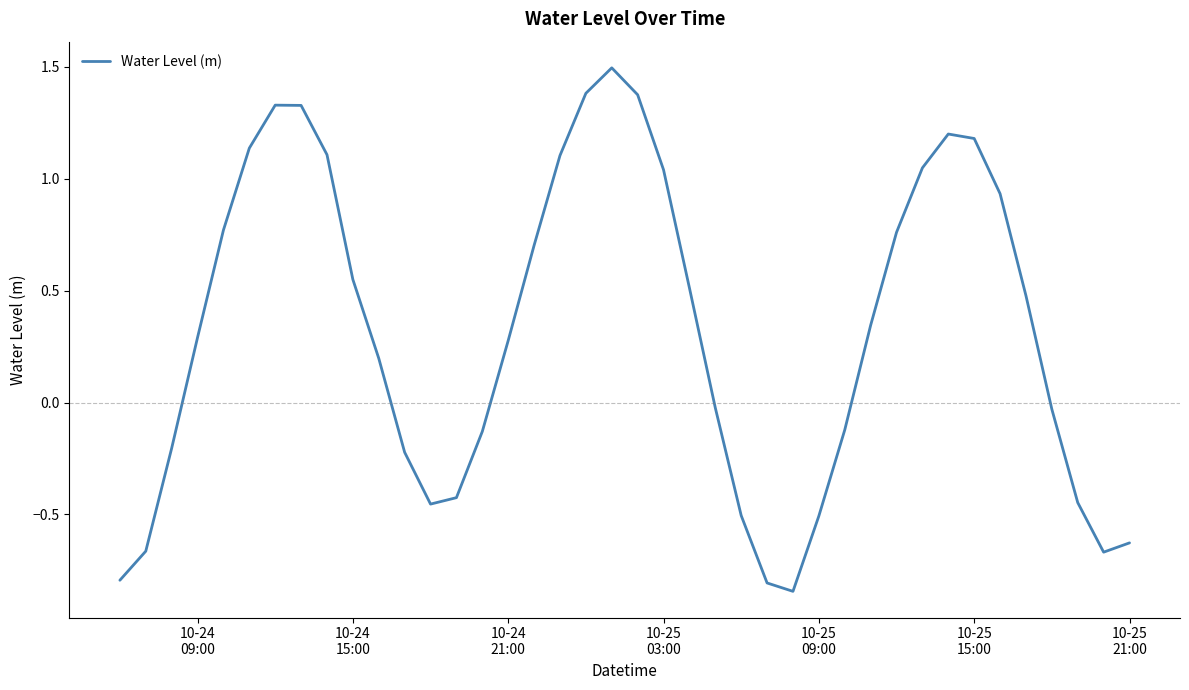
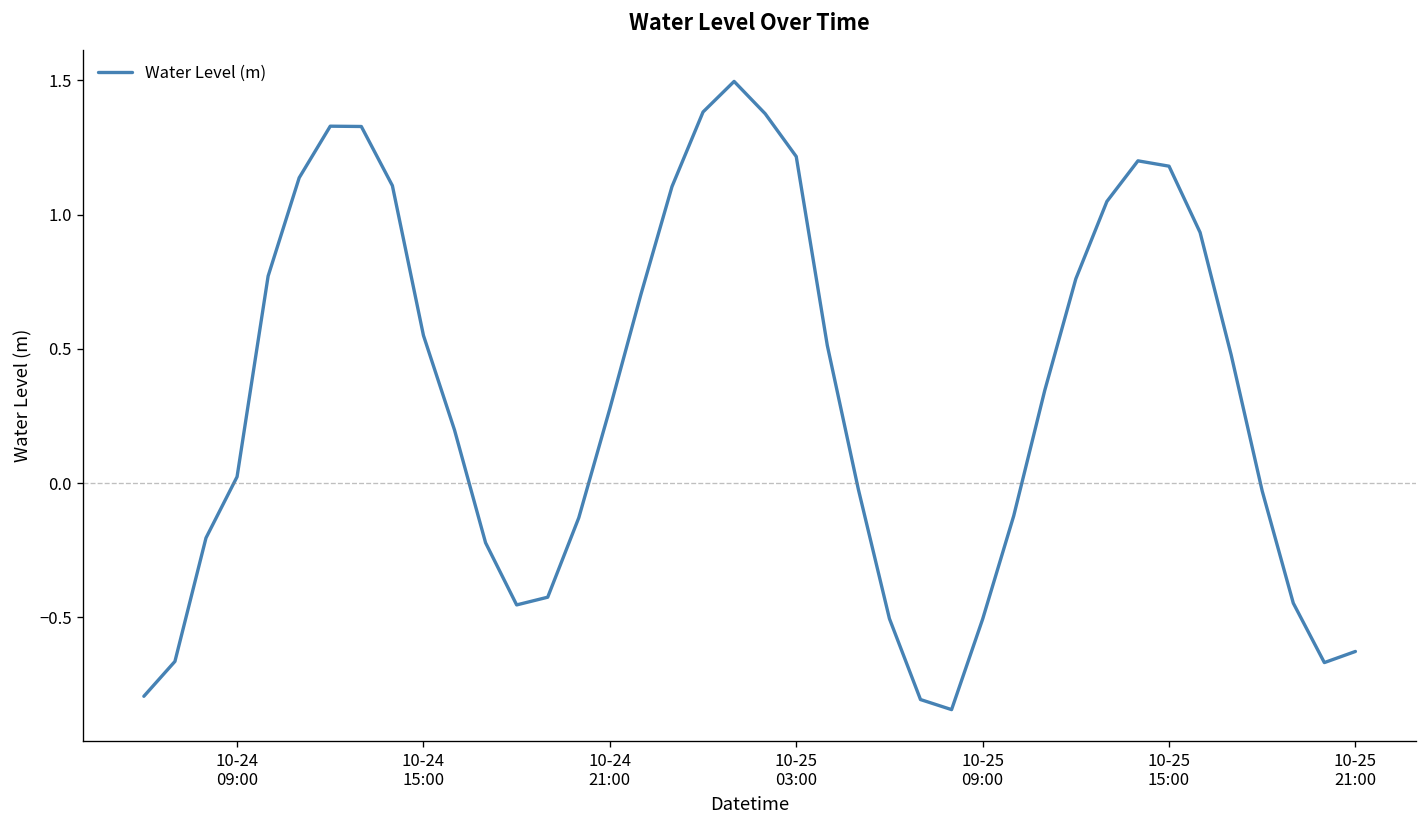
10-24 09:00: 0.29 -> 0.02
10-25 03:00: 1.04 -> 1.22
